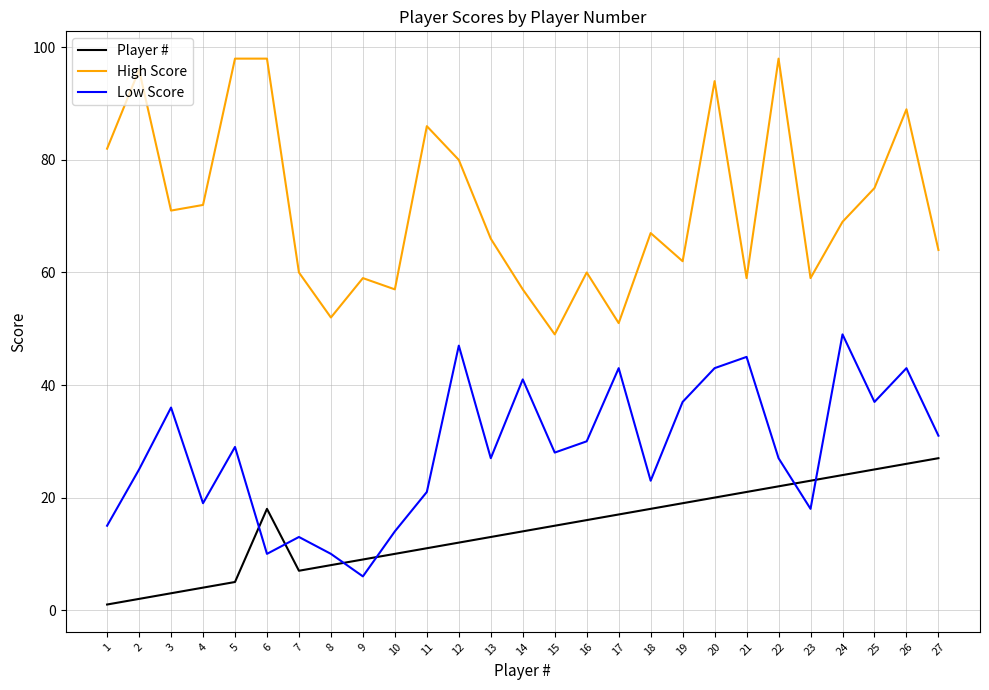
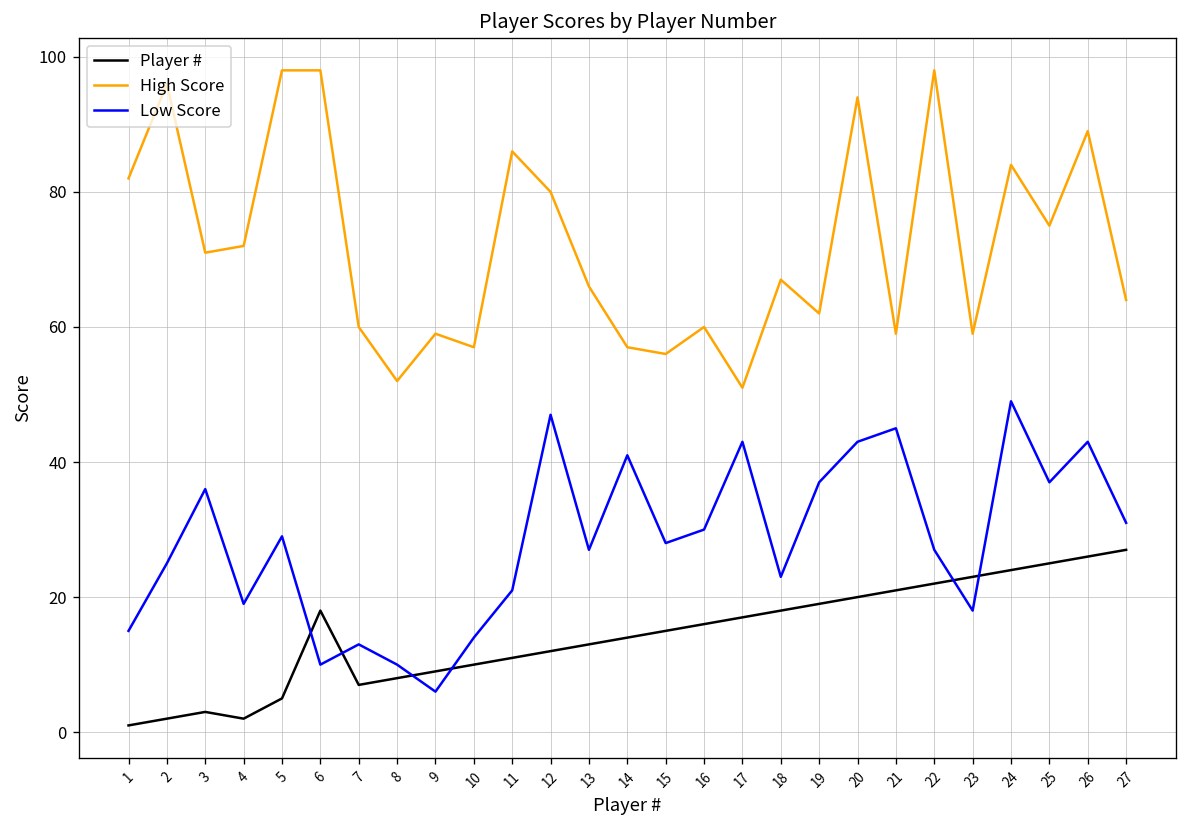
Player #, 4: 4 -> 2
High Score, 15: 49 -> 56
High Score, 24: 69 -> 84
